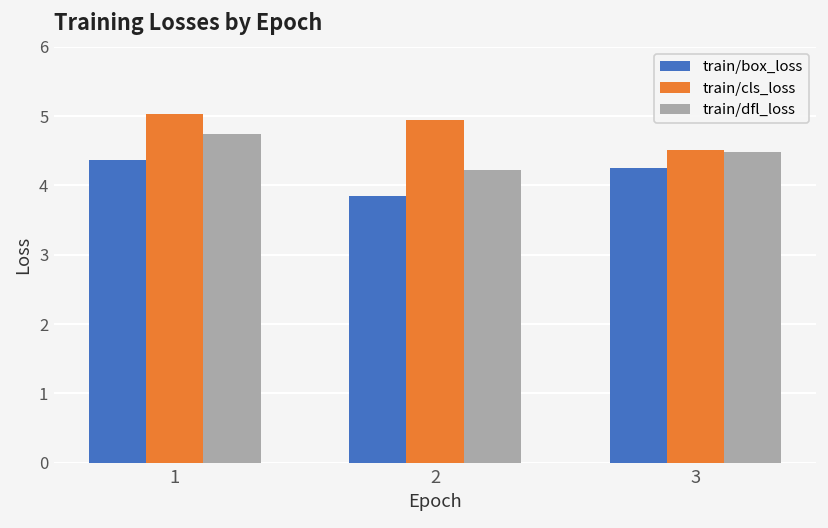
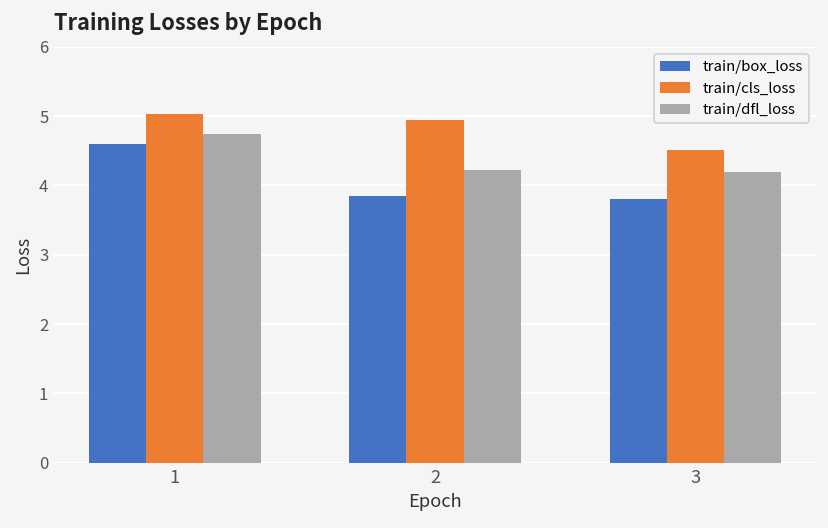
train/box_loss, 1: 4.4 -> 4.6
train/box_loss, 3: 4.2 -> 3.8
train/dfl_loss, 3: 4.5 -> 4.2
